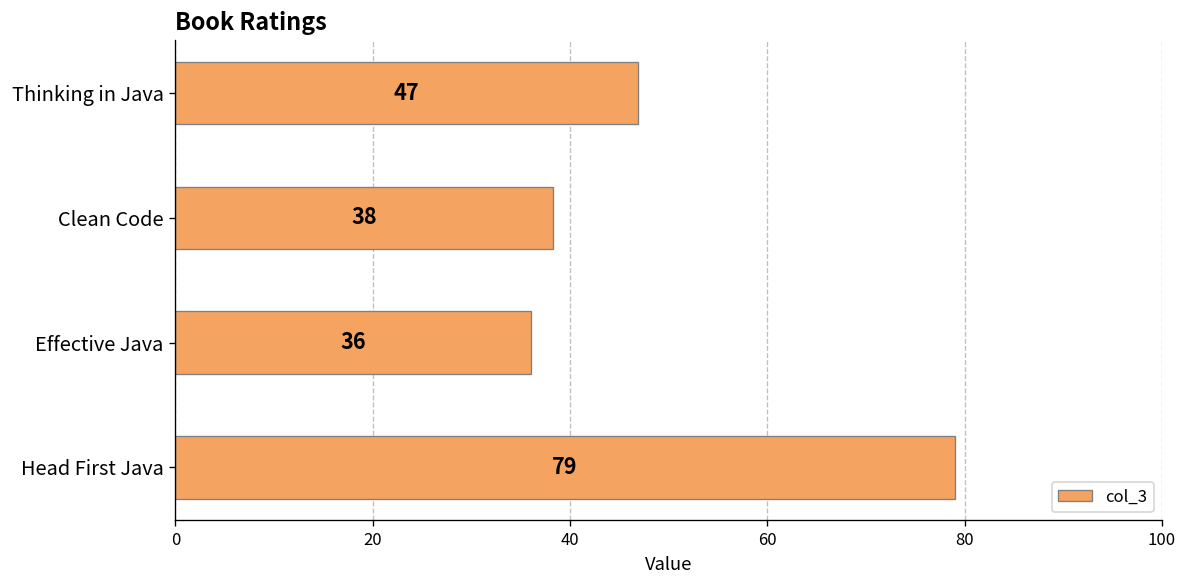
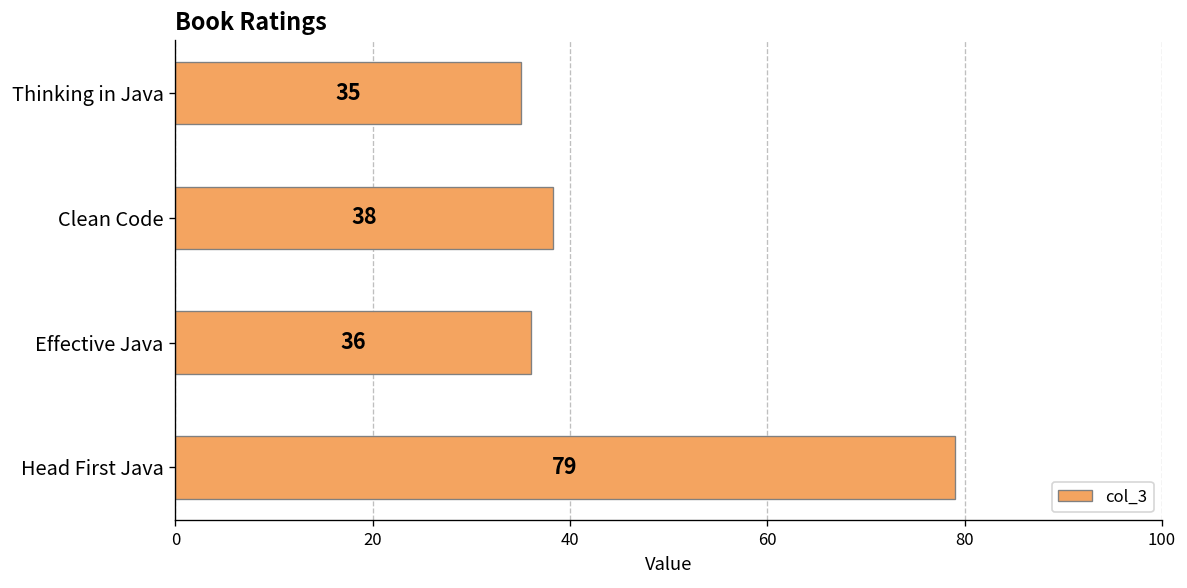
Thinking in Java: 47 -> 35
